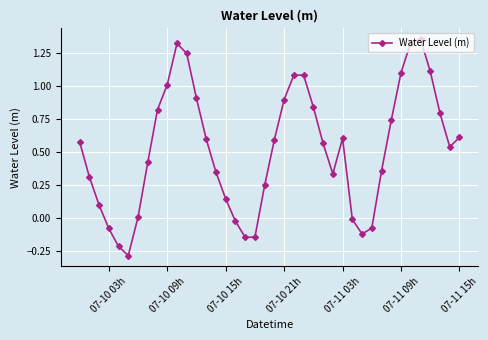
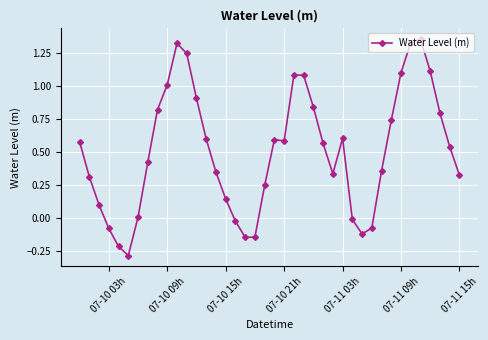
07-10 21h: 0.90 -> 0.58
07-11 15h: 0.61 -> 0.32
